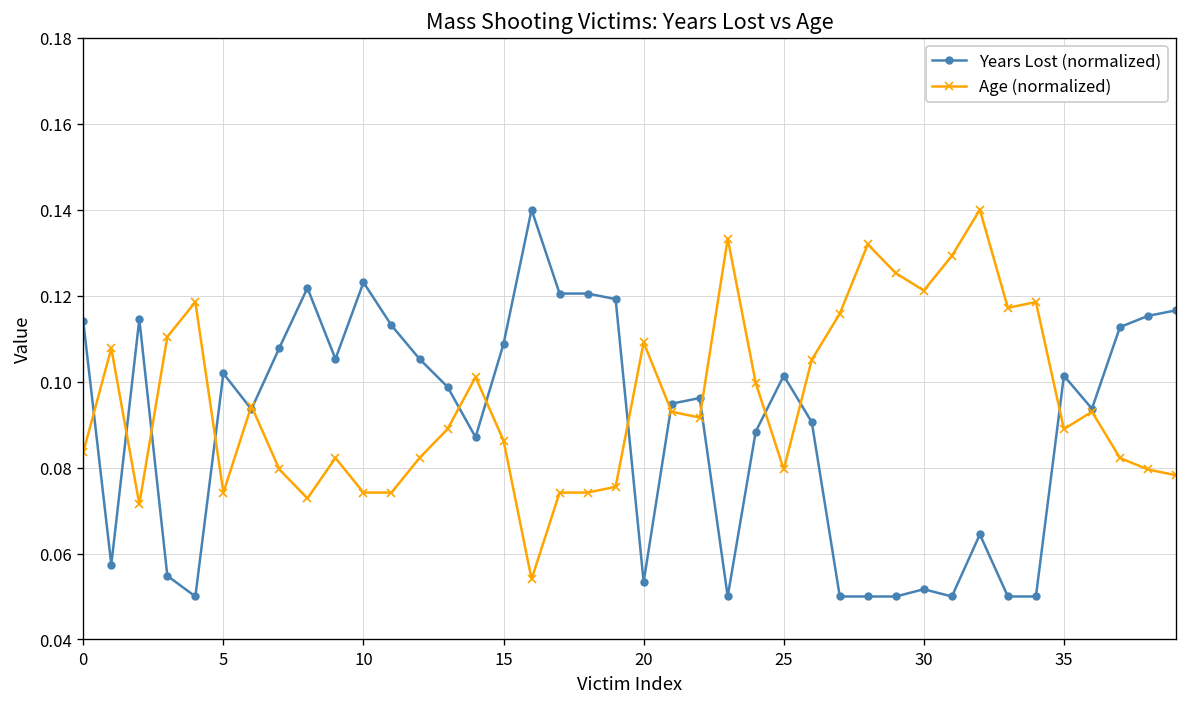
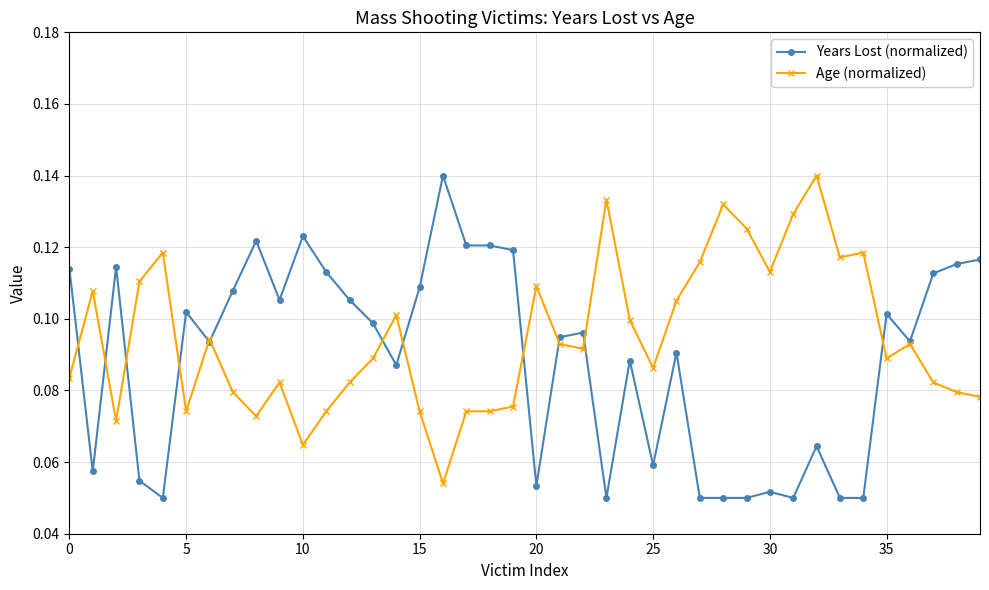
Age (normalized), 10: 0.074 -> 0.065
Age (normalized), 15: 0.086 -> 0.074
Years Lost (normalized), 25: 0.101 -> 0.059
Age (normalized), 25: 0.080 -> 0.086
Age (normalized), 30: 0.121 -> 0.113
